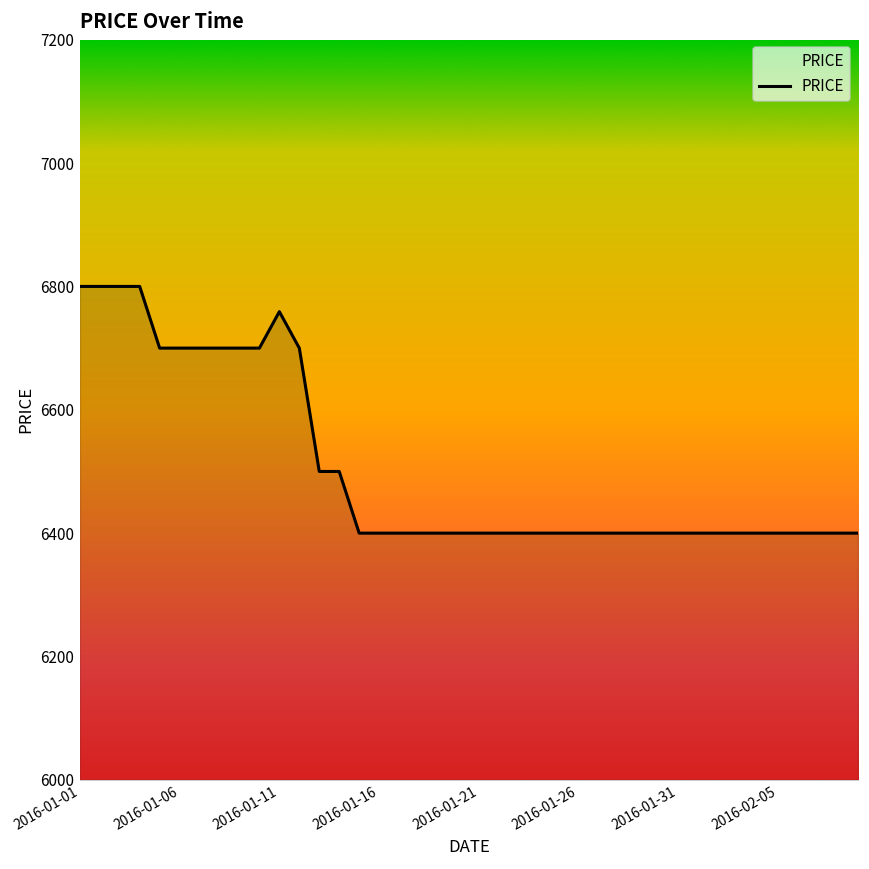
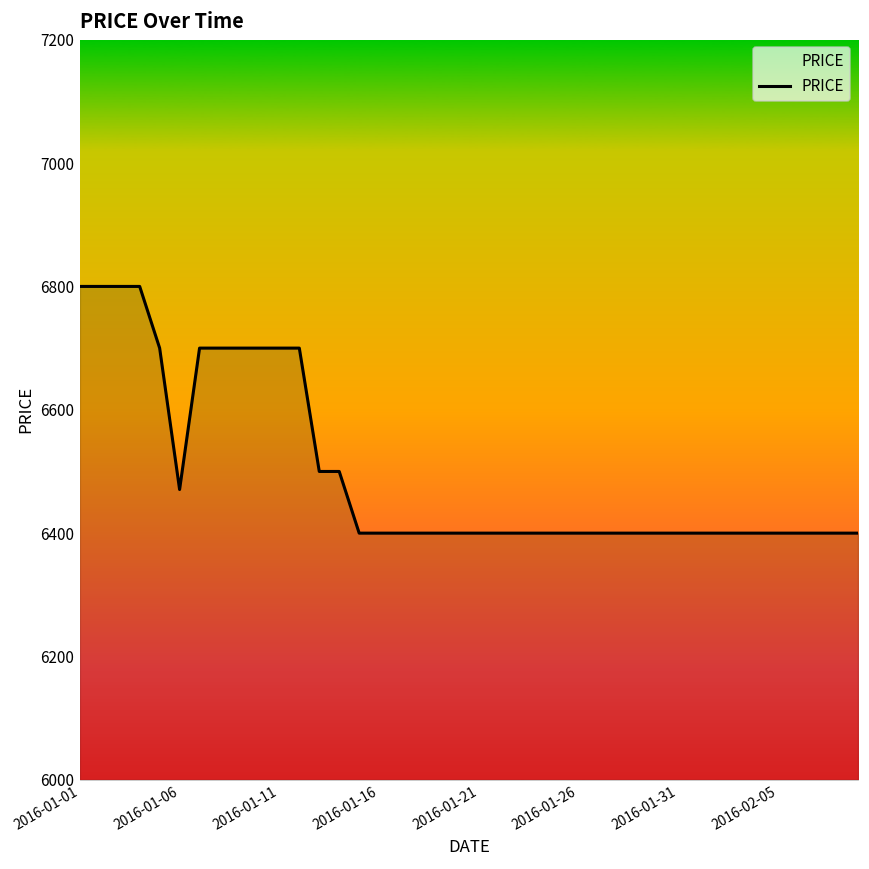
2016-01-06: 6700 -> 6470
2016-01-11: 6760 -> 6700
